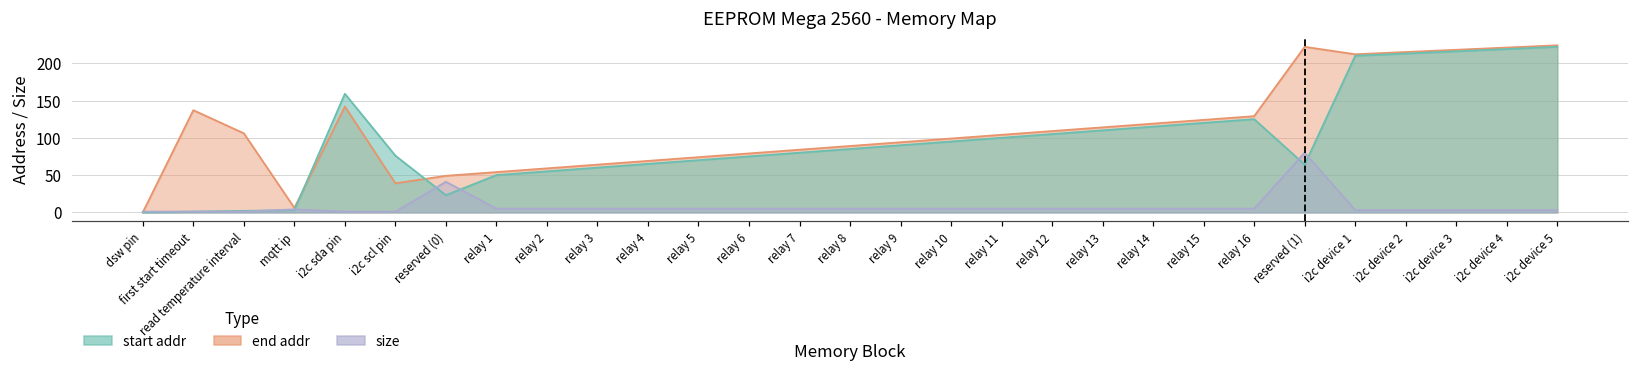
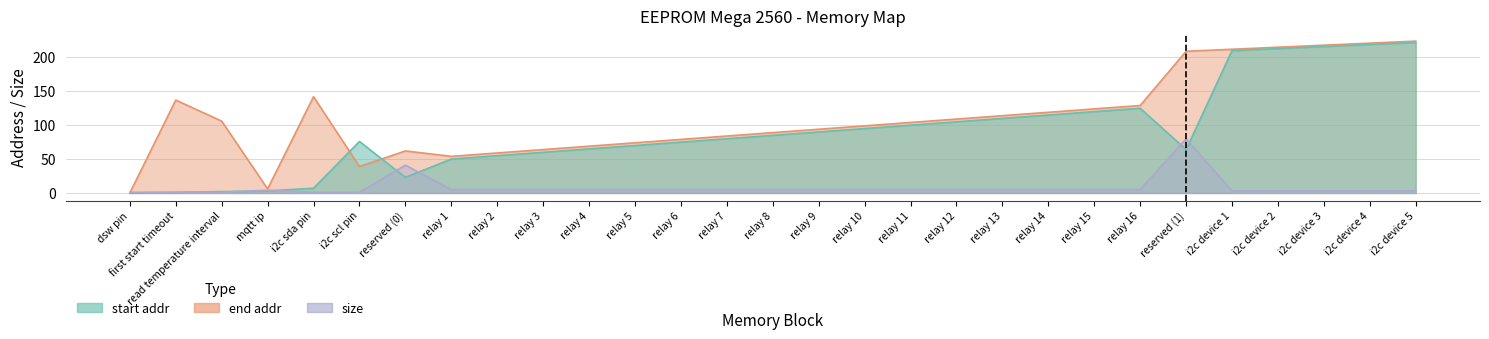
start addr, i2c sda pin: 160 -> 10
end addr, reserved (0): 50 -> 60
end addr, reserved (1): 220 -> 210
